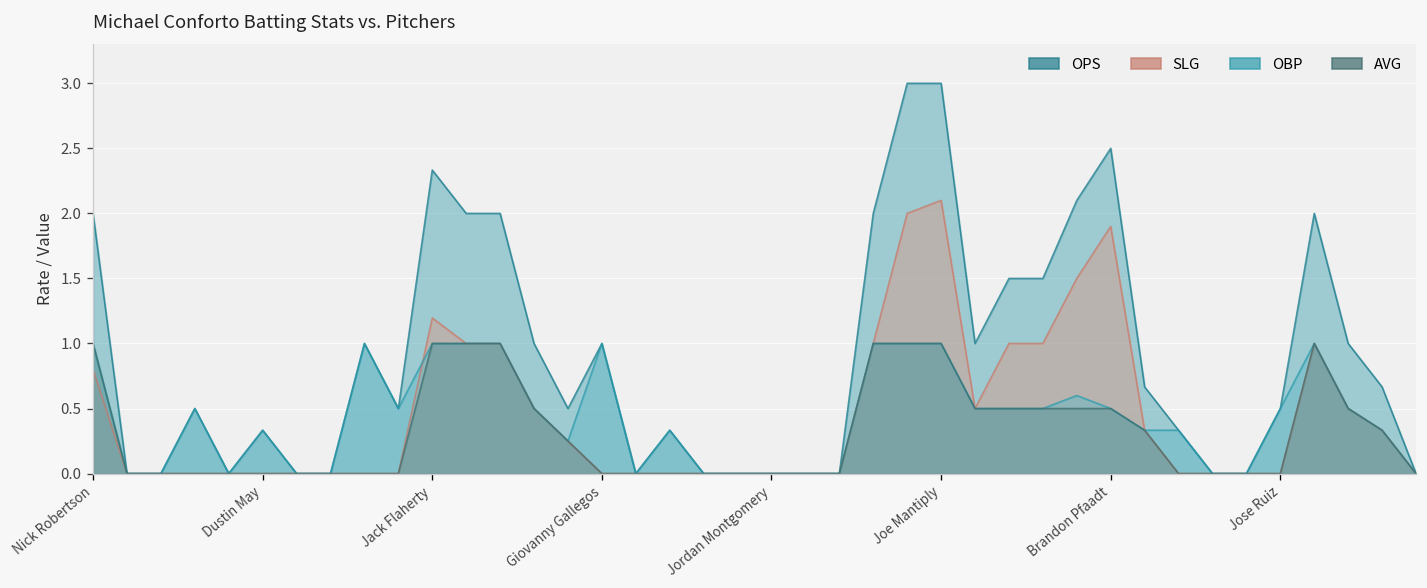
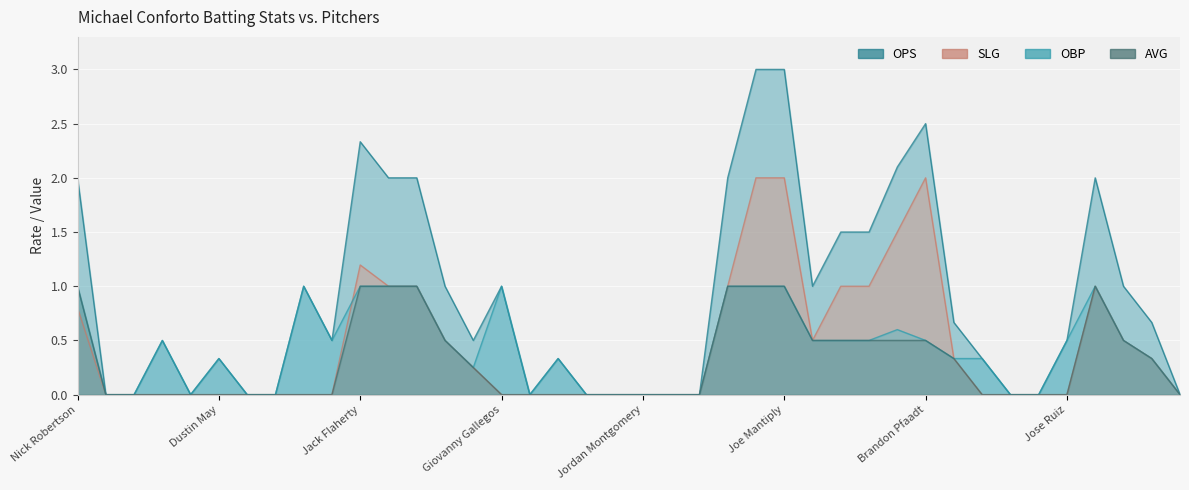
SLG, Joe Mantiply: 2.1 -> 2.0
SLG, Brandon Pfaadt: 1.9 -> 2.0
